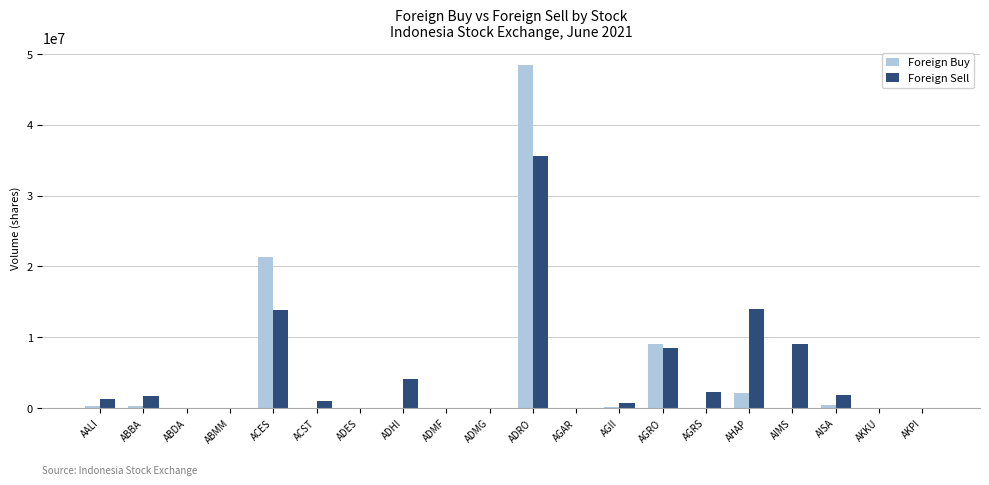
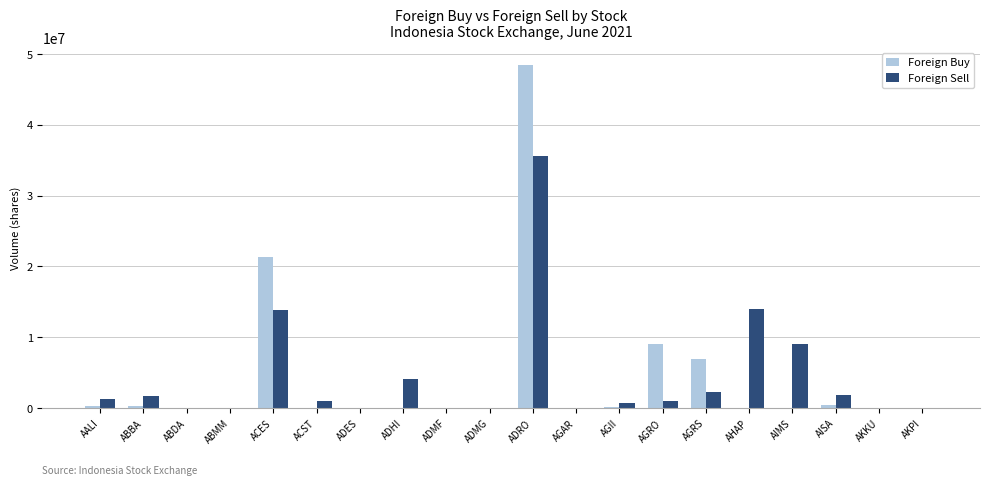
Foreign Sell, AGRO: 8000000 -> 1000000
Foreign Buy, AGRS: 0 -> 7000000
Foreign Buy, AHAP: 2000000 -> 0
